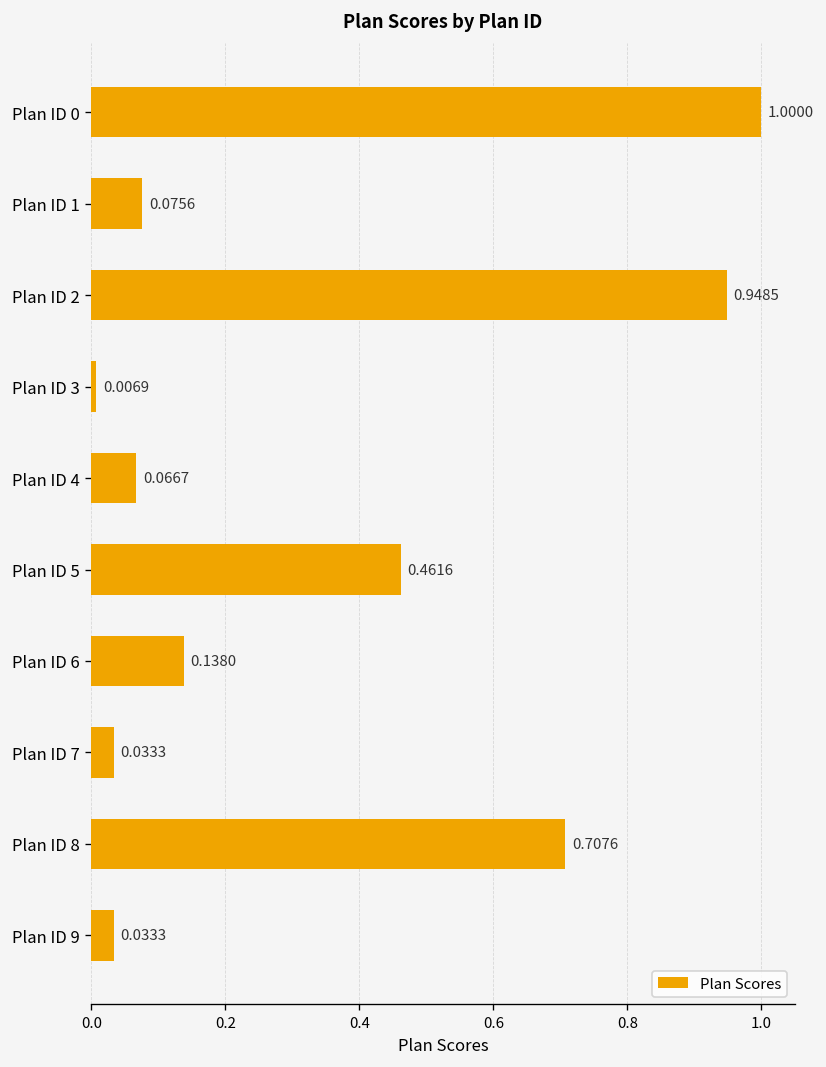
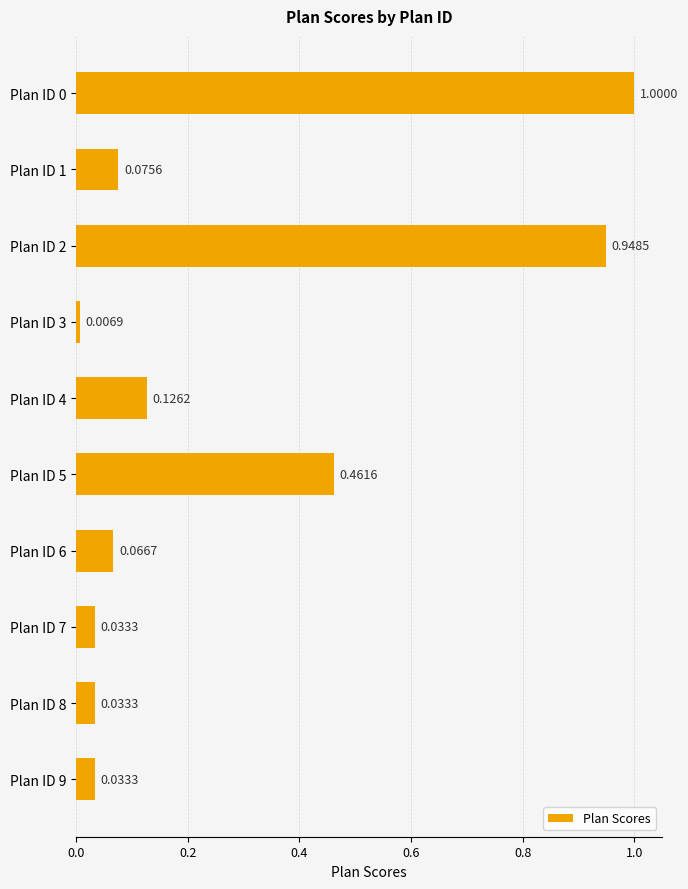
Plan ID 4: 0.0667 -> 0.1262
Plan ID 6: 0.1380 -> 0.0667
Plan ID 8: 0.7076 -> 0.0333
